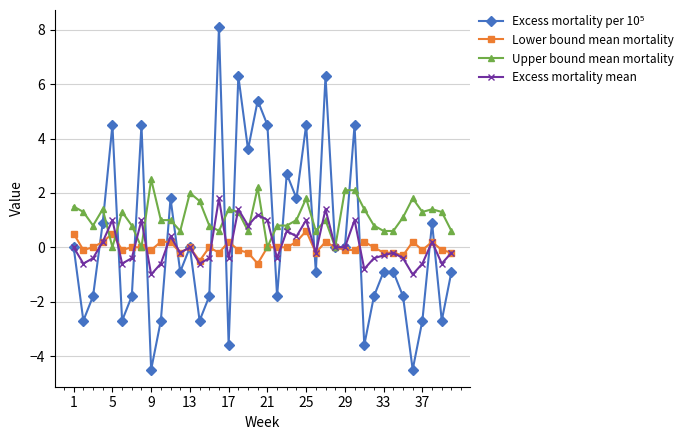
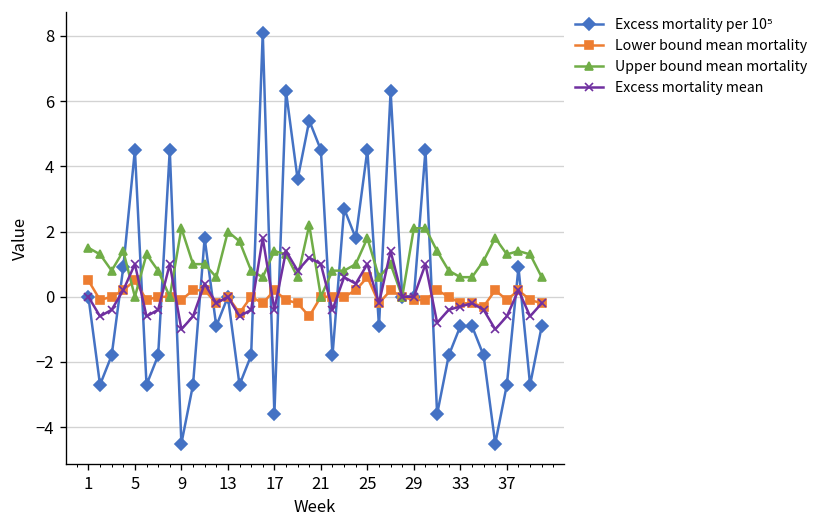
Upper bound mean mortality, 9: 2.5 -> 2.1
